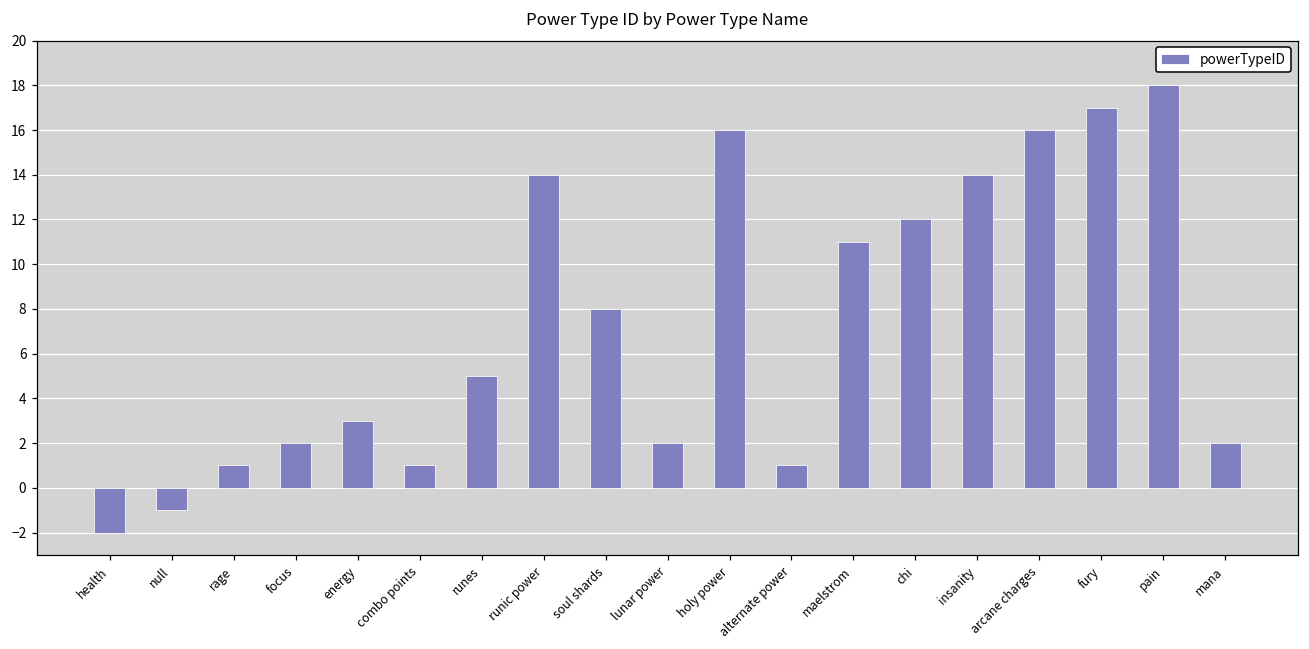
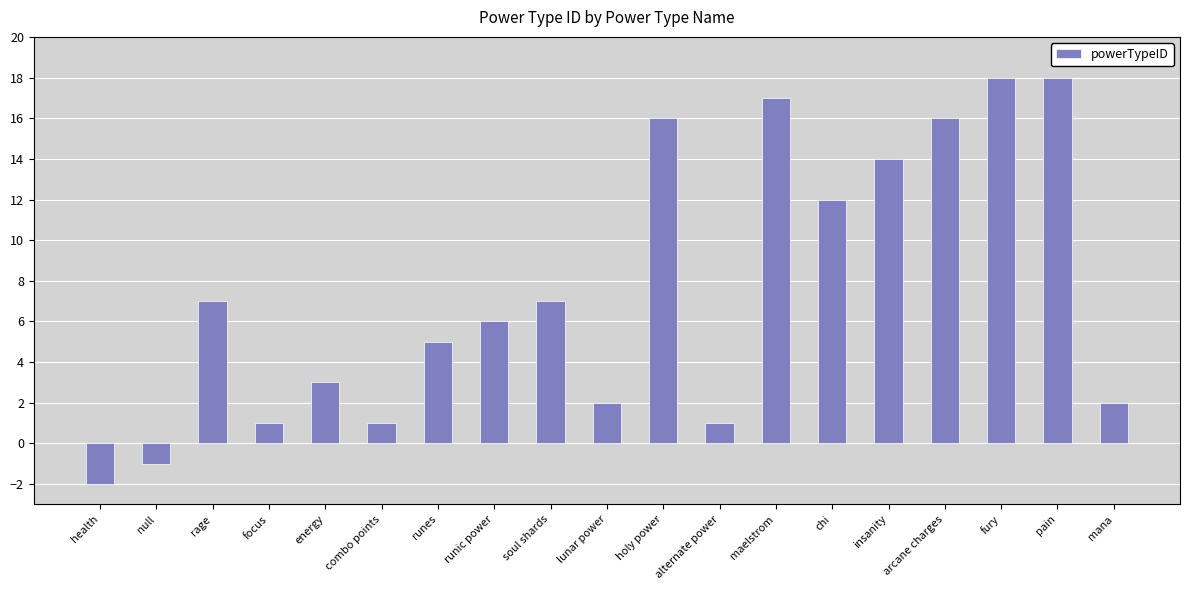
rage: 1 -> 7
focus: 2 -> 1
runic power: 14 -> 6
soul shards: 8 -> 7
maelstrom: 11 -> 17
fury: 17 -> 18
